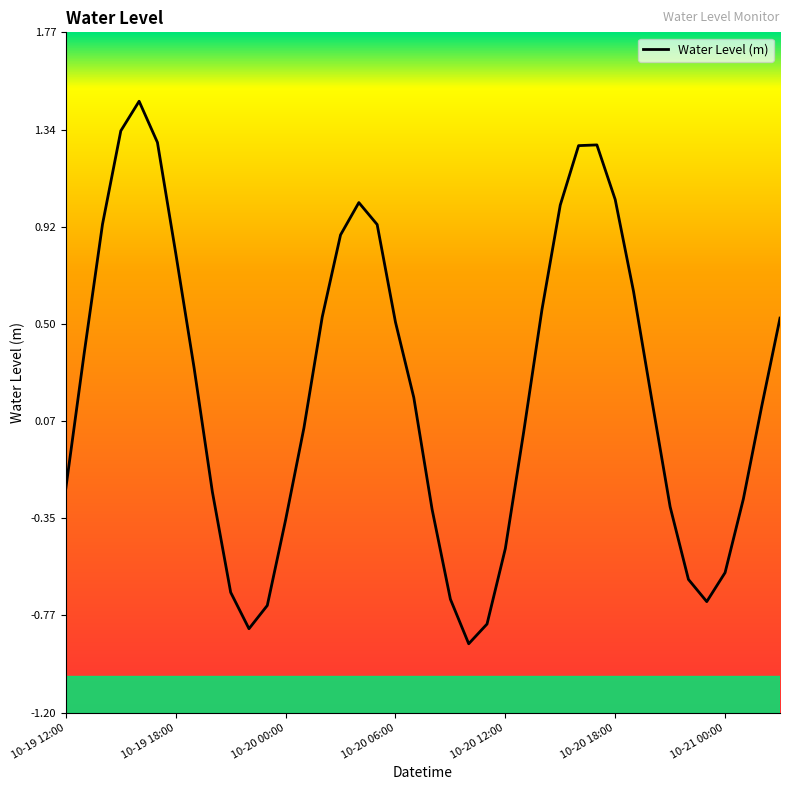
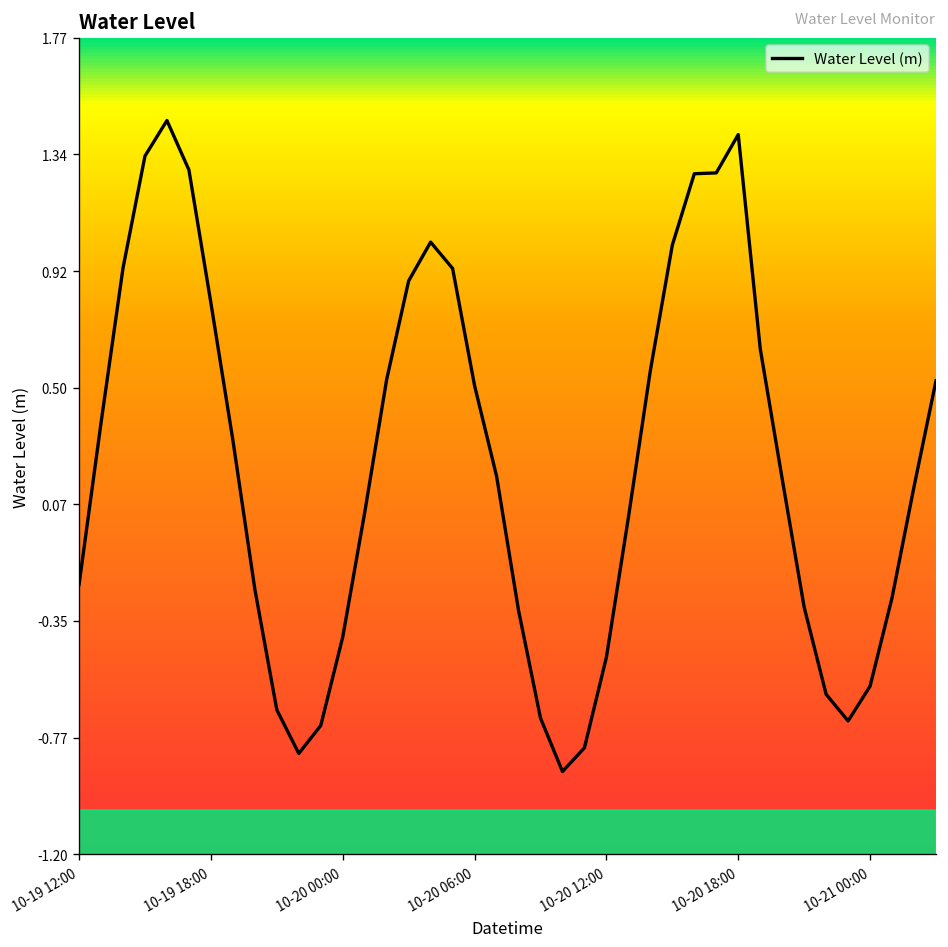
10-20 00:00: -0.36 -> -0.41
10-20 18:00: 1.04 -> 1.42
